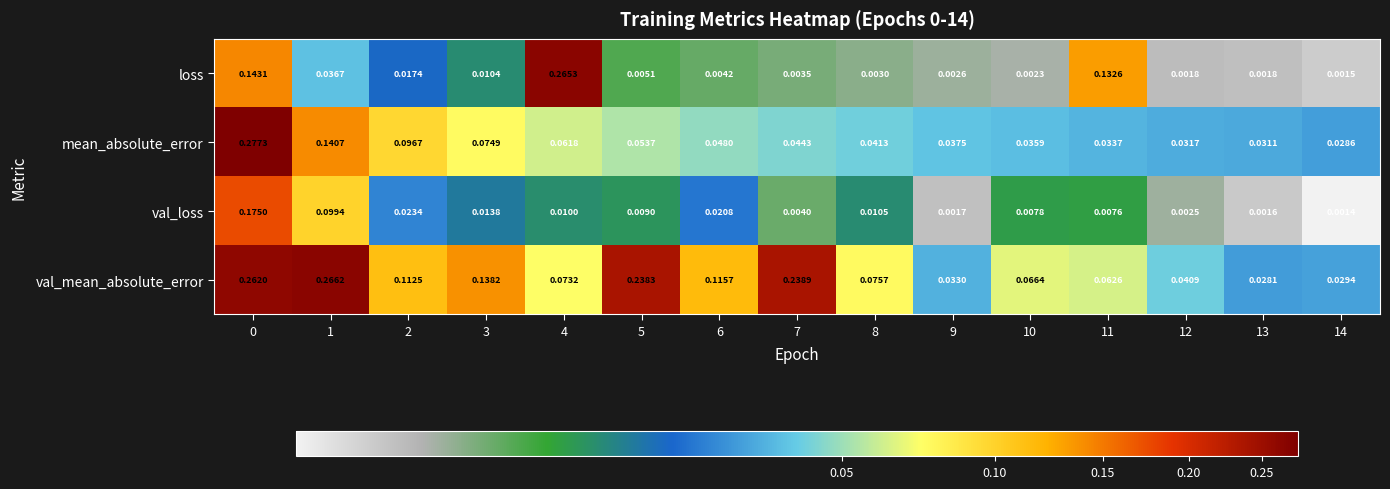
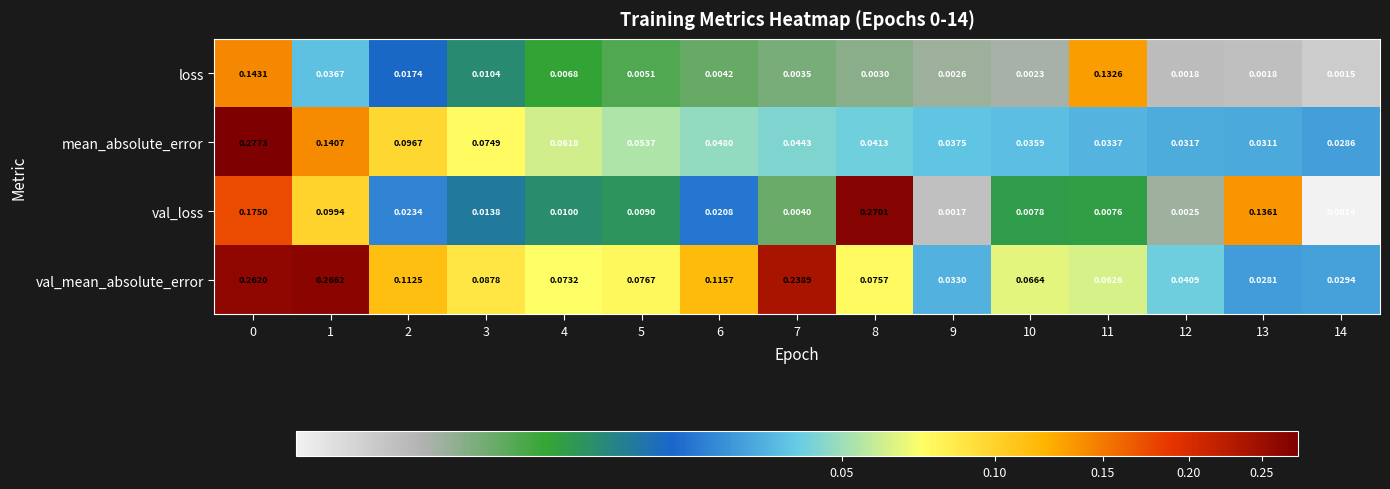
loss, 4: 0.2653 -> 0.0068
val_loss, 8: 0.0105 -> 0.2701
val_loss, 13: 0.0016 -> 0.1361
val_mean_absolute_error, 3: 0.1382 -> 0.0878
val_mean_absolute_error, 5: 0.2383 -> 0.0767
